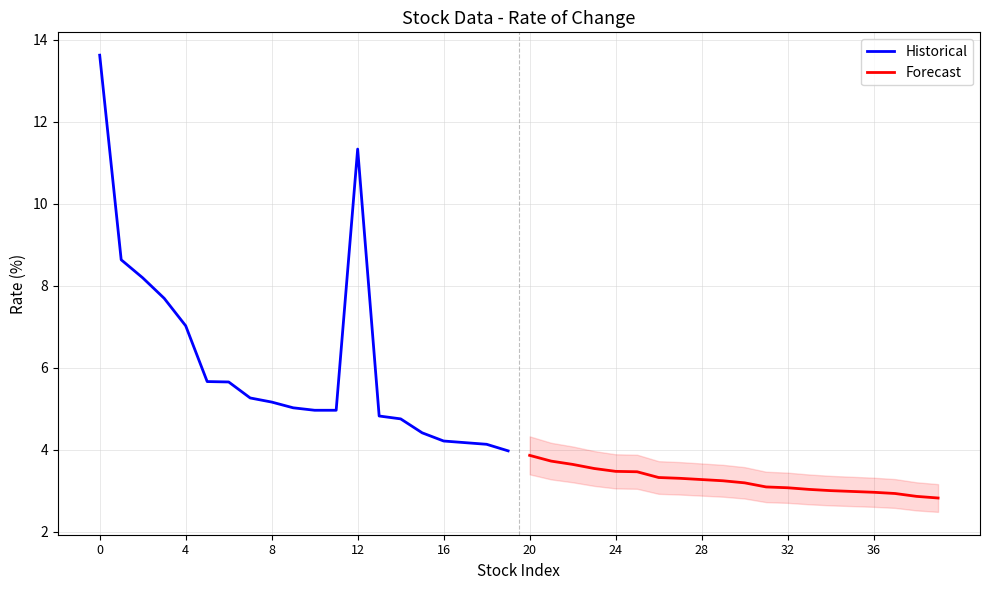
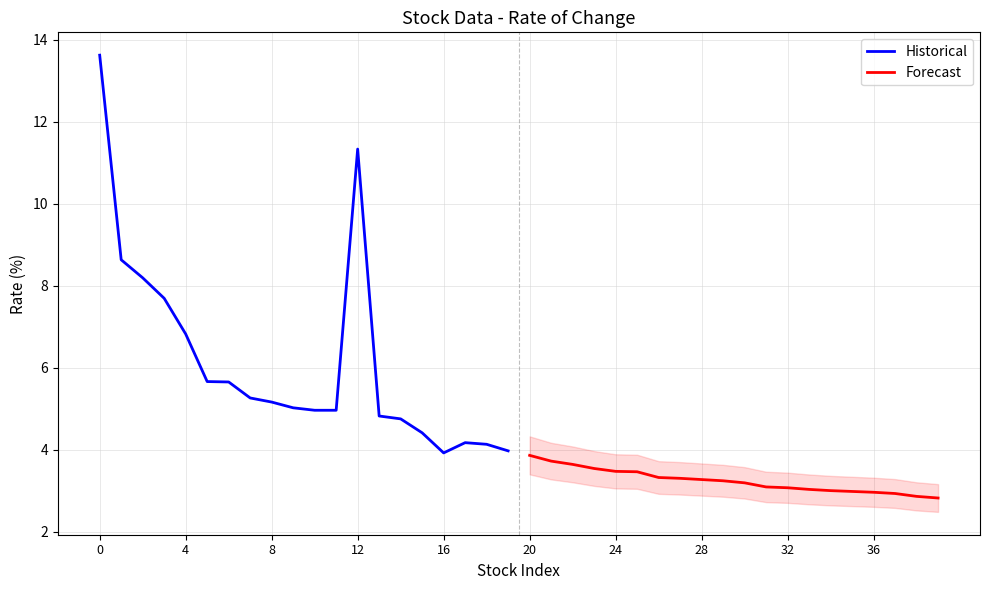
Historical, 4: 7.0 -> 6.8
Historical, 16: 4.2 -> 3.9
